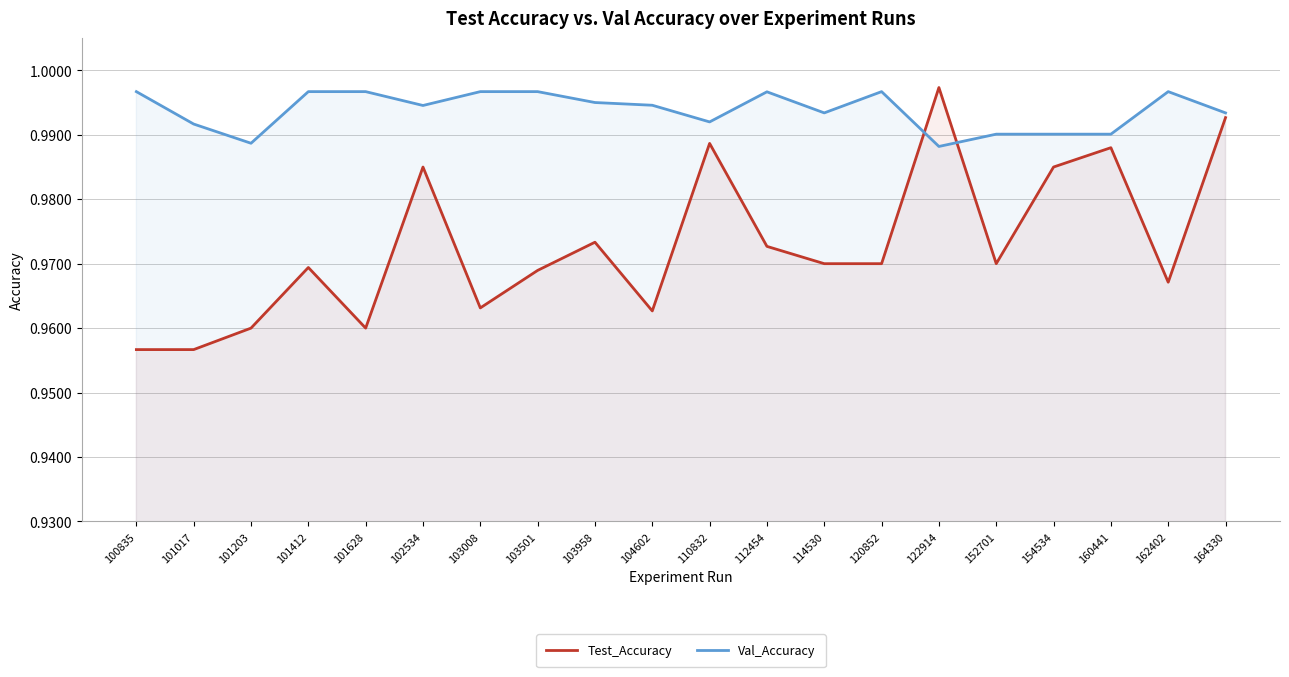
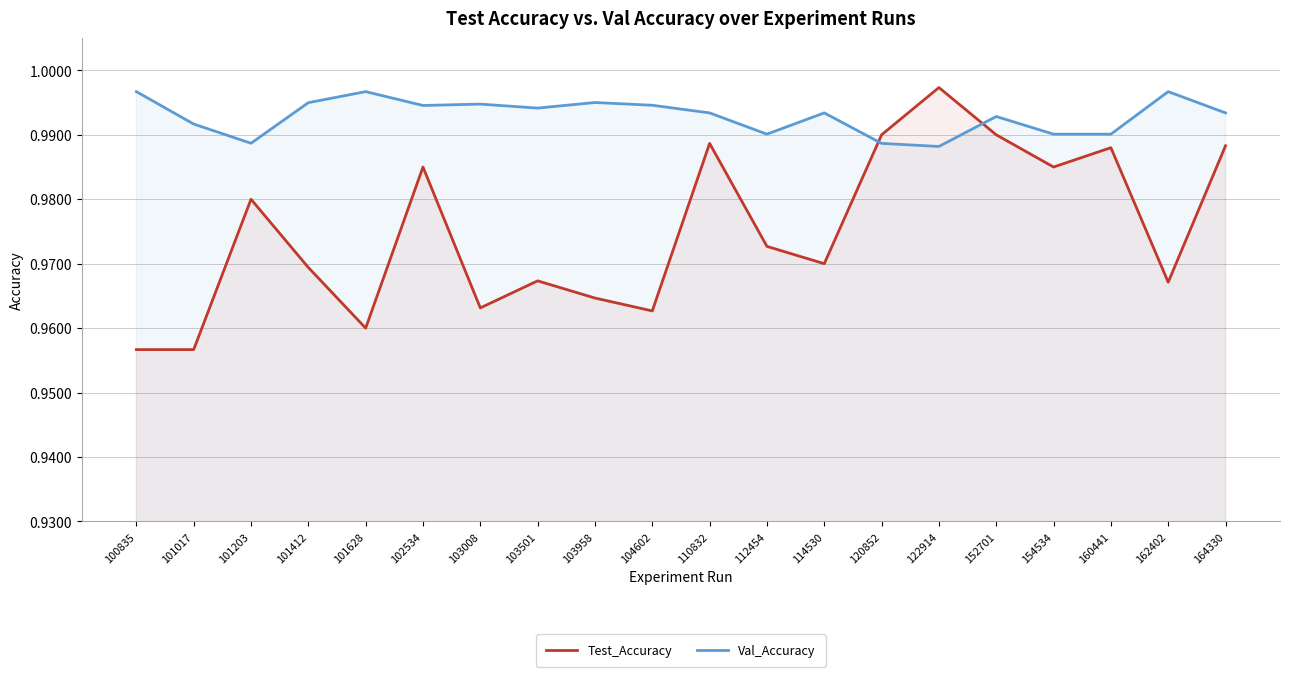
Test_Accuracy, 101203: 0.96 -> 0.98
Val_Accuracy, 101412: 0.997 -> 0.995
Val_Accuracy, 103008: 0.997 -> 0.995
Test_Accuracy, 103501: 0.969 -> 0.967
Val_Accuracy, 103501: 0.997 -> 0.994
Test_Accuracy, 103958: 0.973 -> 0.965
Val_Accuracy, 110832: 0.992 -> 0.993
Val_Accuracy, 112454: 0.997 -> 0.990
Test_Accuracy, 120852: 0.97 -> 0.99
Val_Accuracy, 120852: 0.997 -> 0.989
Test_Accuracy, 152701: 0.97 -> 0.99
Val_Accuracy, 152701: 0.990 -> 0.993
Test_Accuracy, 164330: 0.993 -> 0.988
